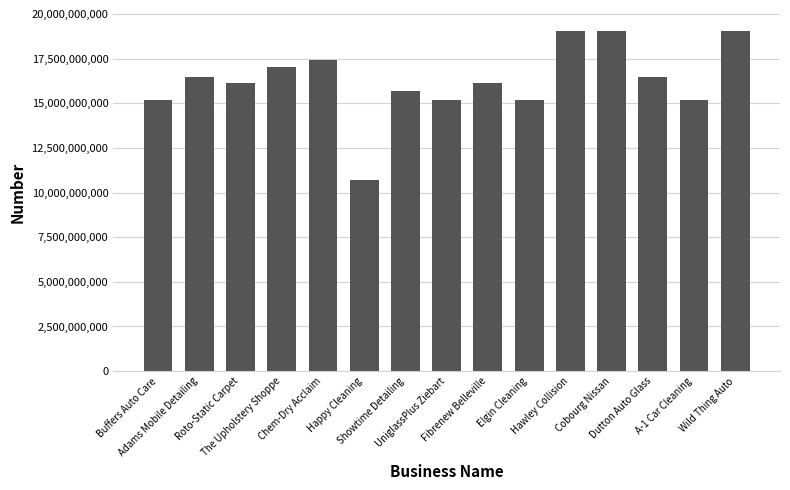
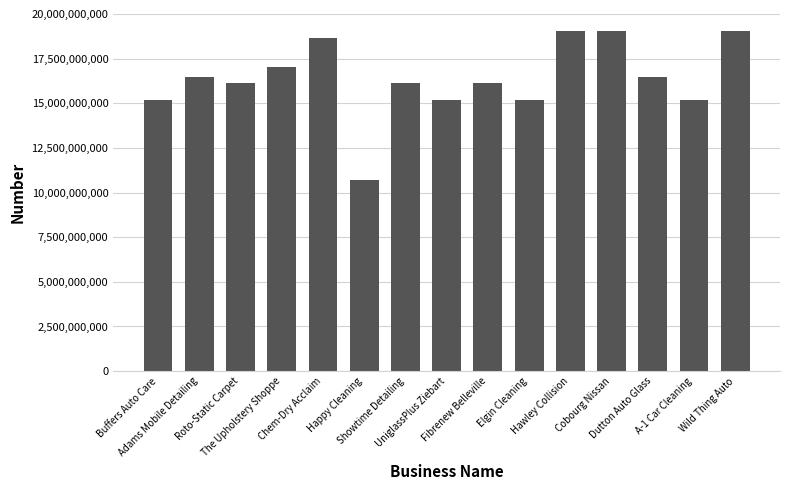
Chem-Dry Acclaim: 17,400,000,000 -> 18,700,000,000
Showtime Detailing: 15,700,000,000 -> 16,100,000,000
